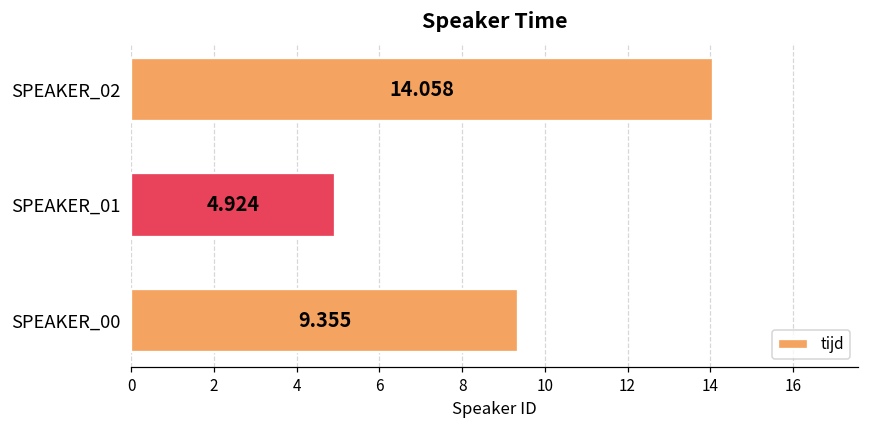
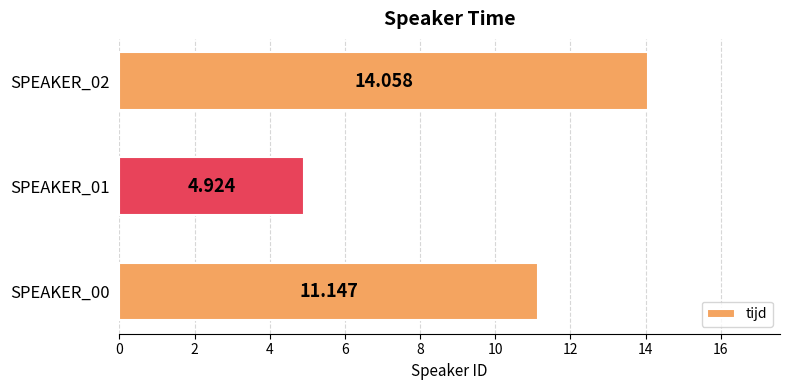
SPEAKER_00: 9.355 -> 11.147
